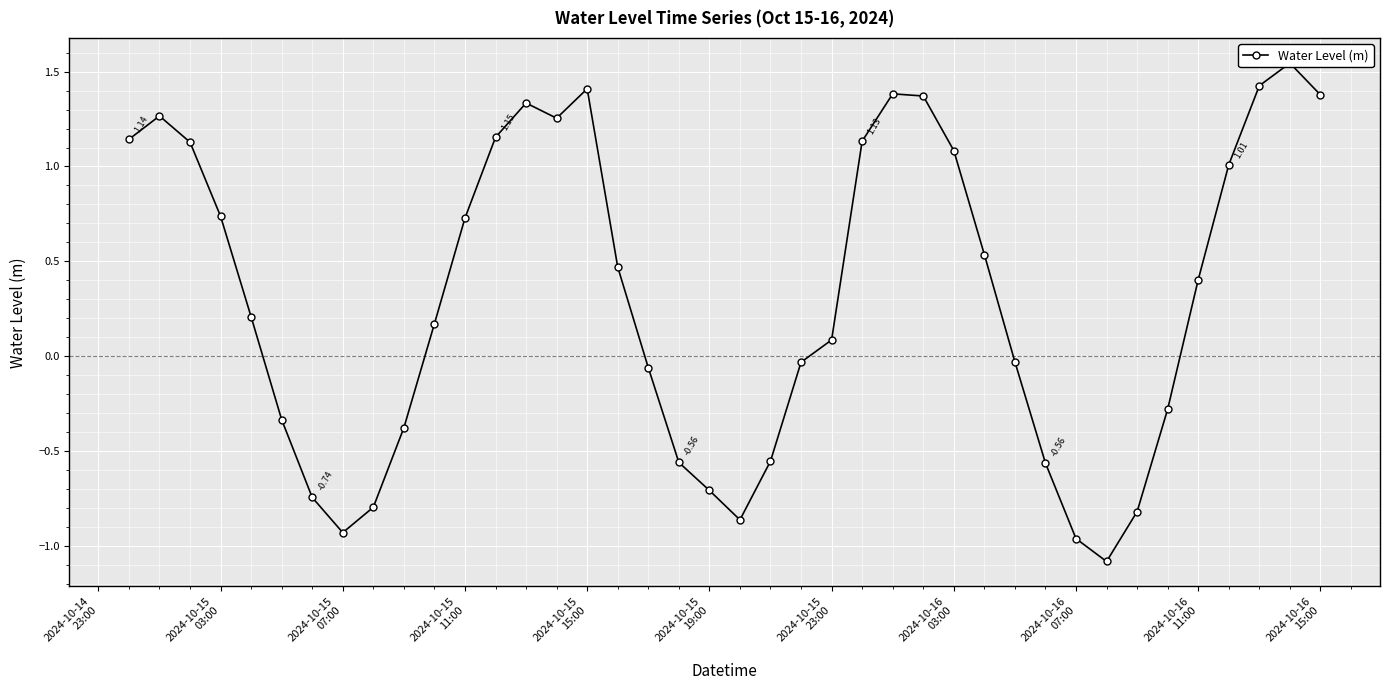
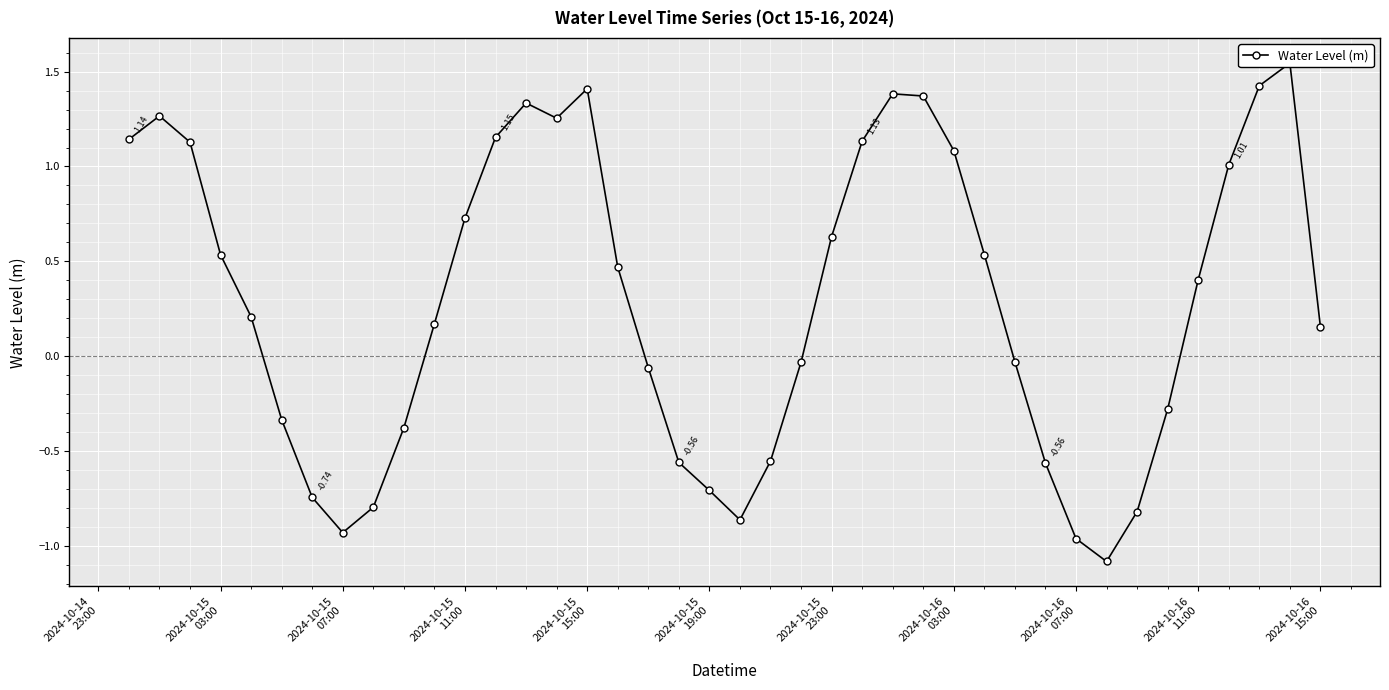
2024-10-15 03:00: 0.74 -> 0.53
2024-10-15 23:00: 0.09 -> 0.63
2024-10-16 15:00: 1.38 -> 0.15
